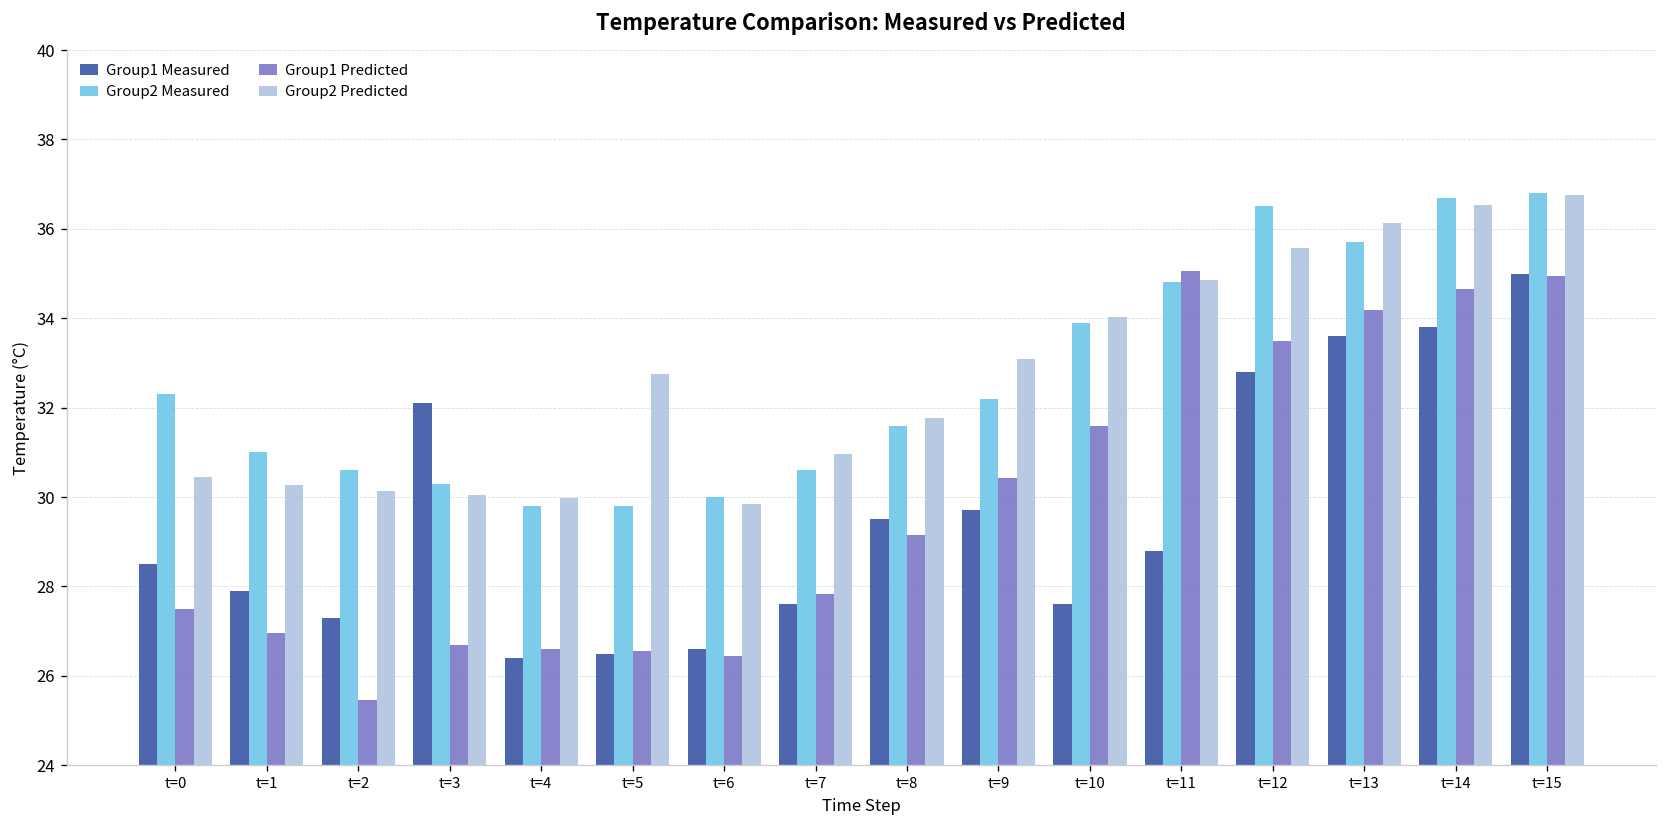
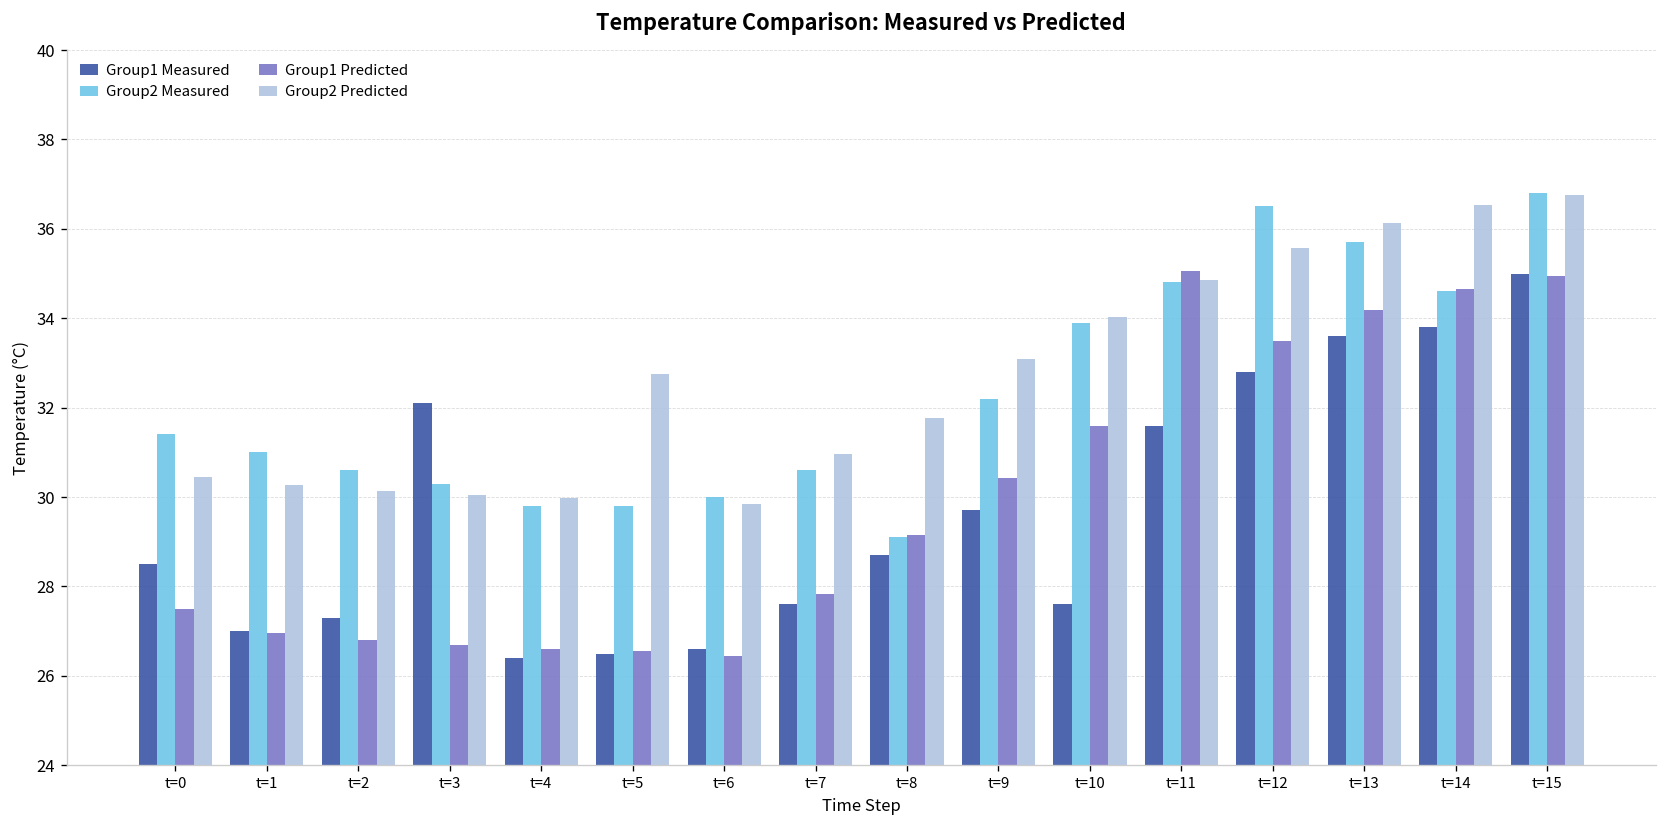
Group2 Measured, t=0: 32.3 -> 31.4
Group1 Measured, t=1: 27.9 -> 27.0
Group1 Predicted, t=2: 25.5 -> 26.8
Group1 Measured, t=8: 29.5 -> 28.7
Group2 Measured, t=8: 31.6 -> 29.1
Group1 Measured, t=11: 28.8 -> 31.6
Group2 Measured, t=14: 36.7 -> 34.6
